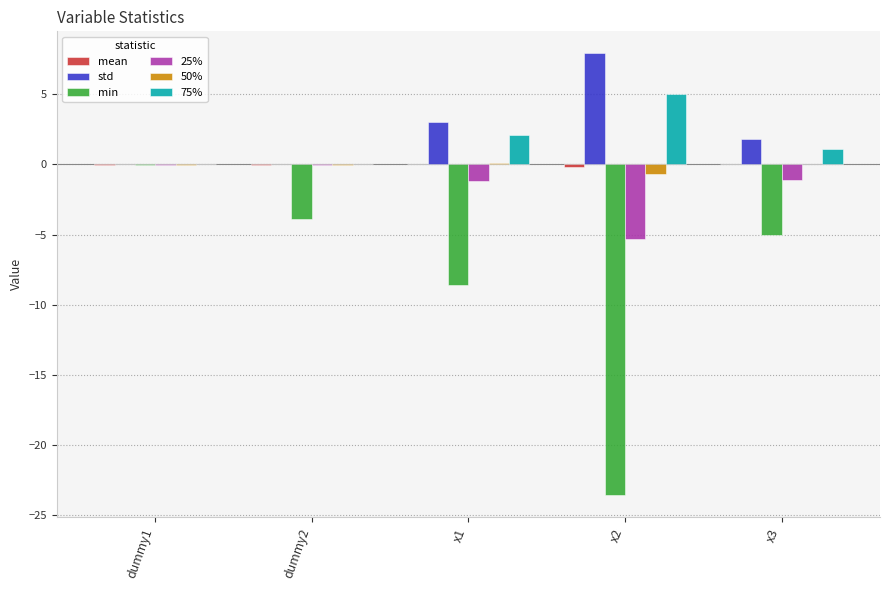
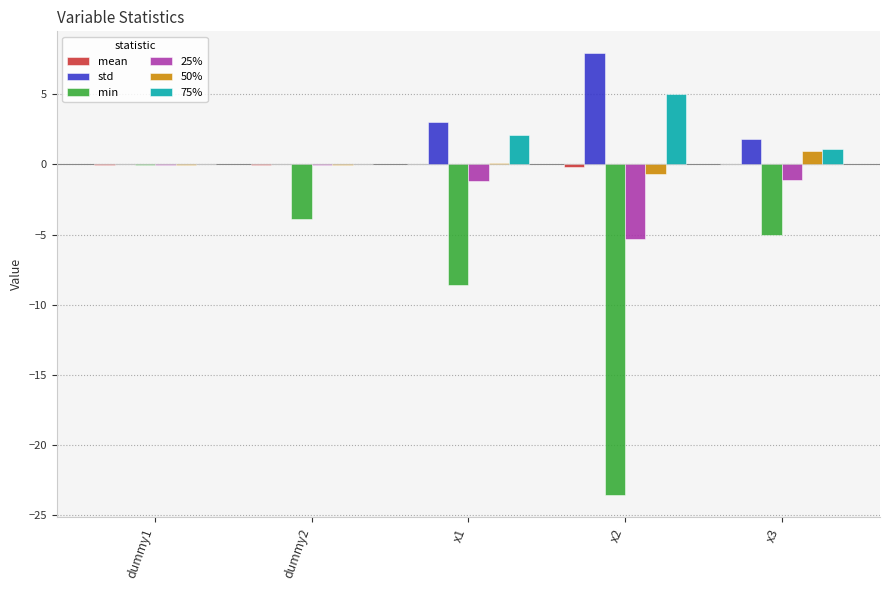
50%, x3: 0.0 -> 1.0
